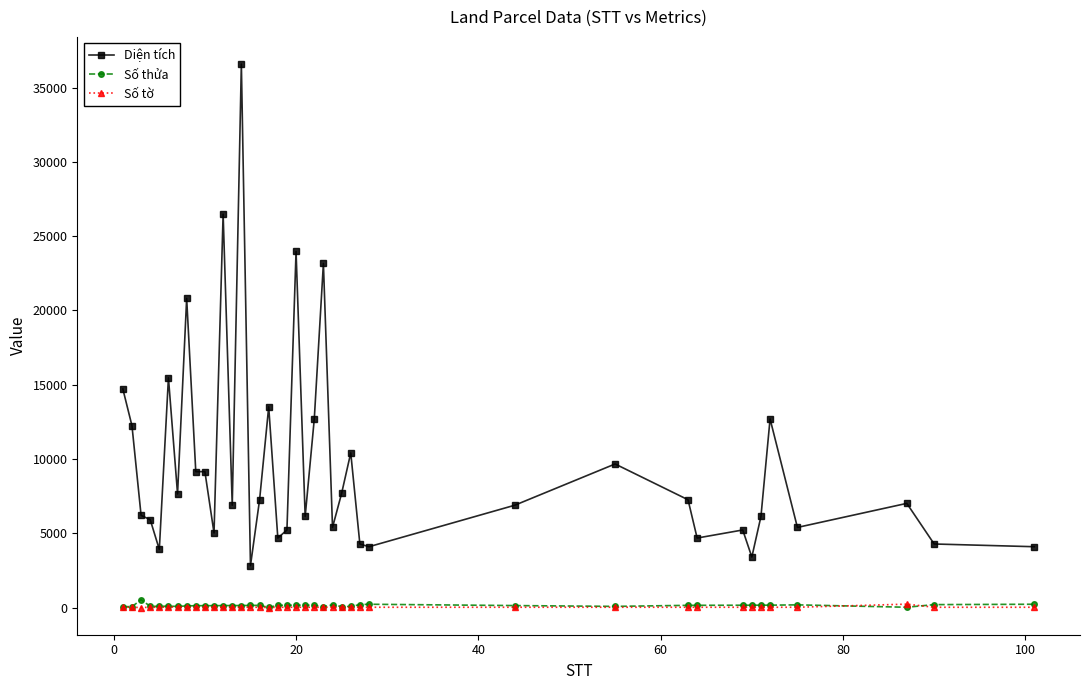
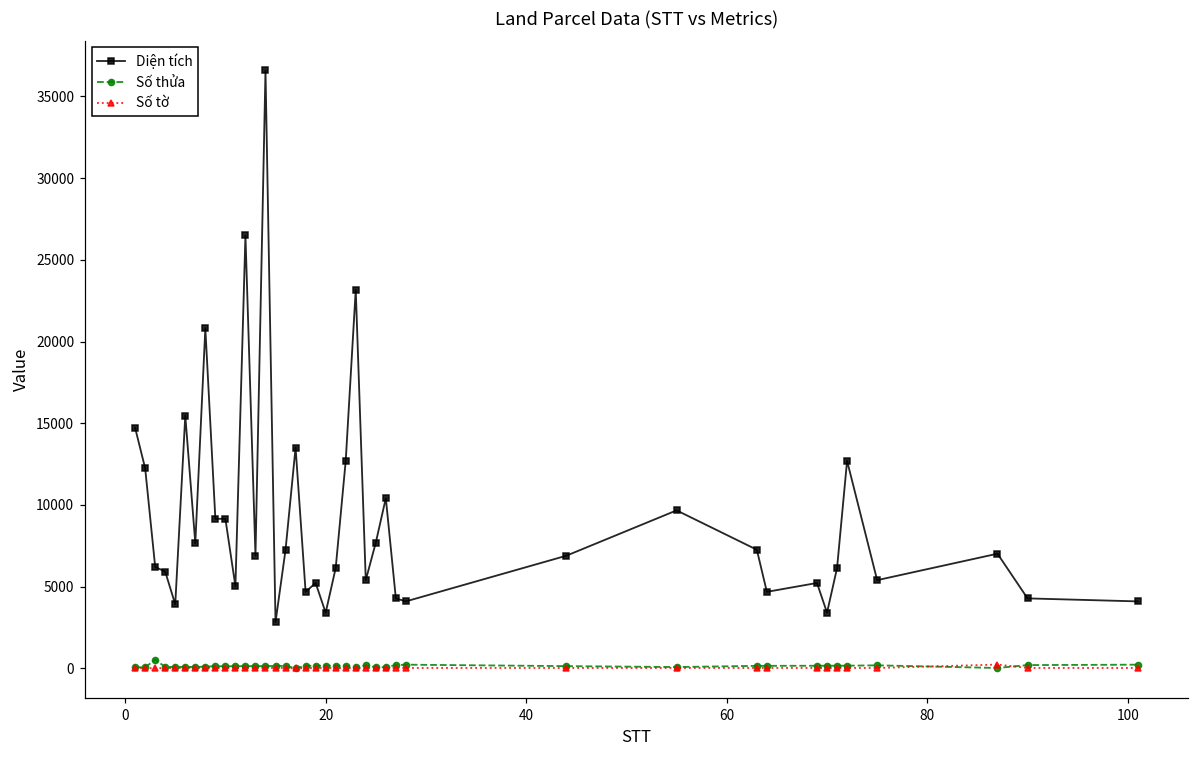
Diện tích, 20: 24000 -> 3400
